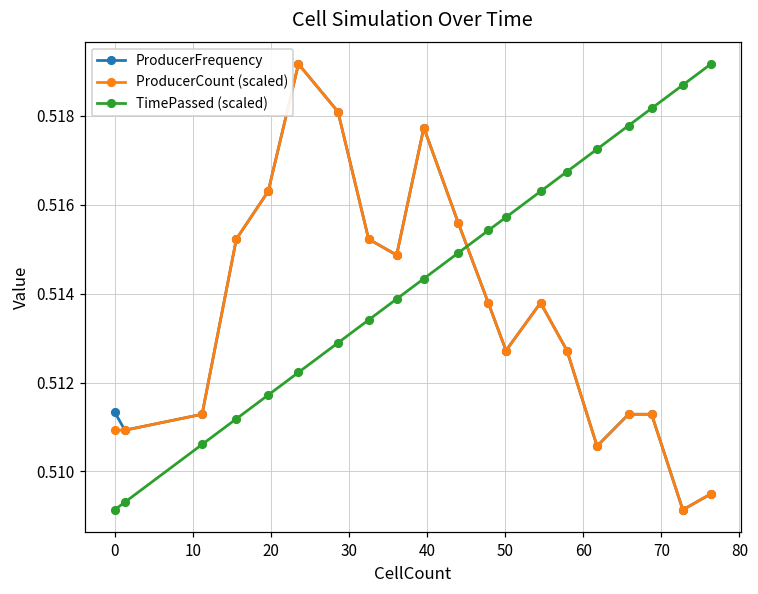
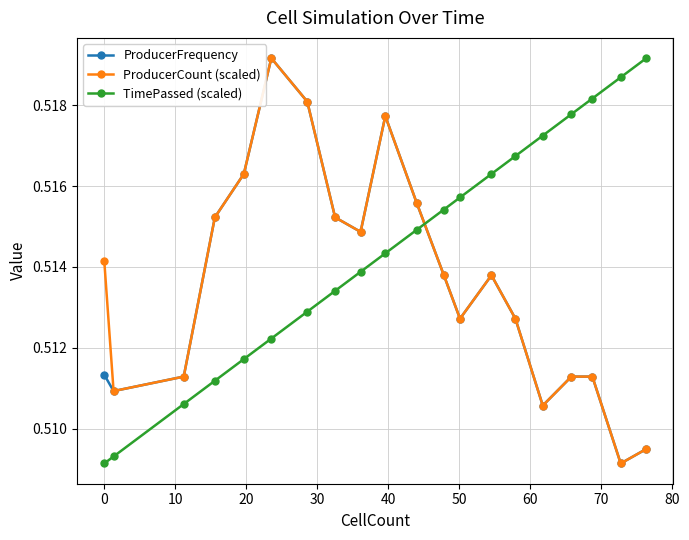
ProducerCount (scaled), 0: 0.5109 -> 0.5142
